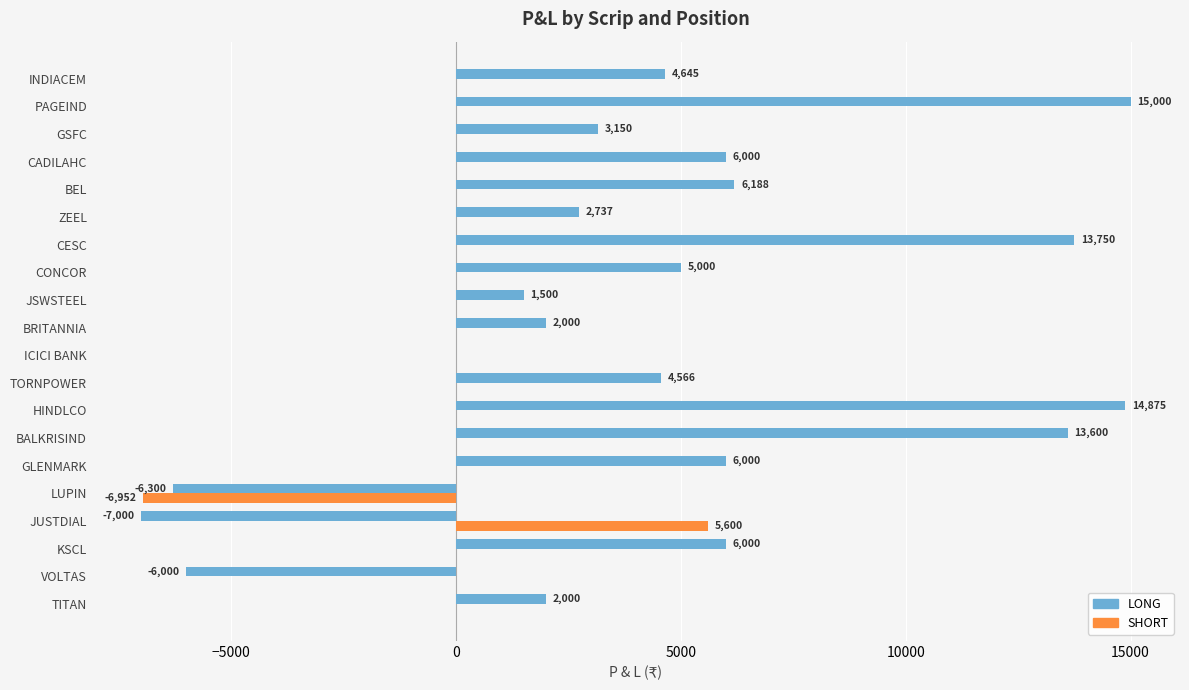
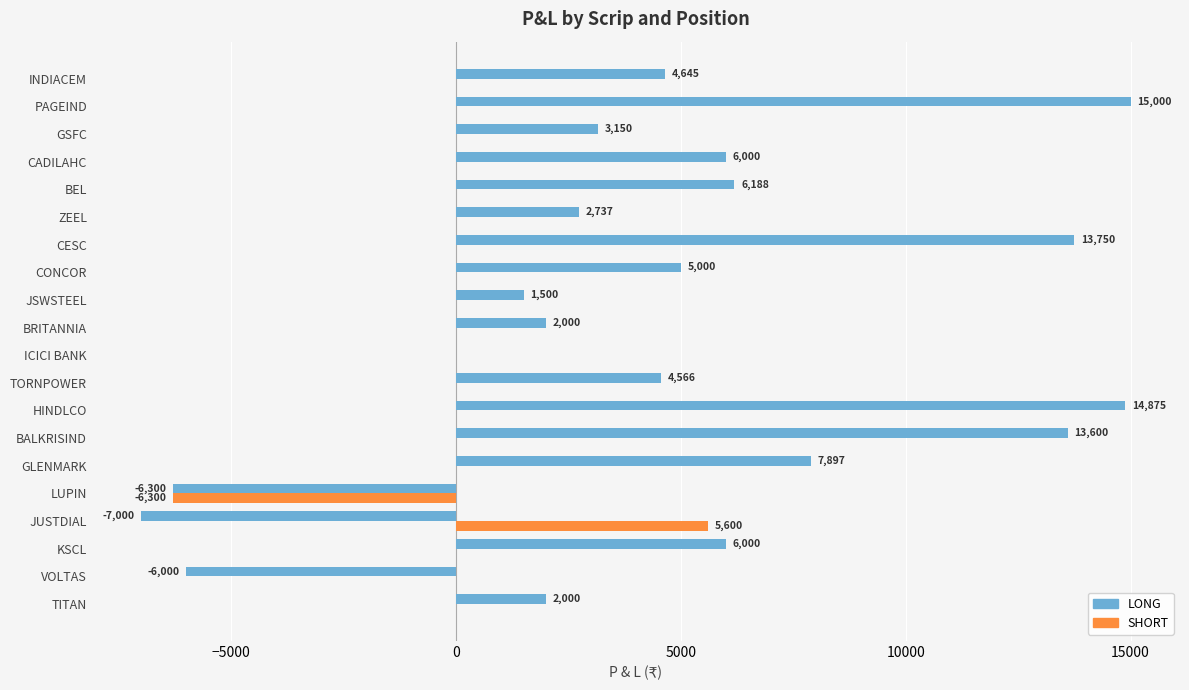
LONG, GLENMARK: 6,000 -> 7,897
SHORT, LUPIN: -6,952 -> -6,300
